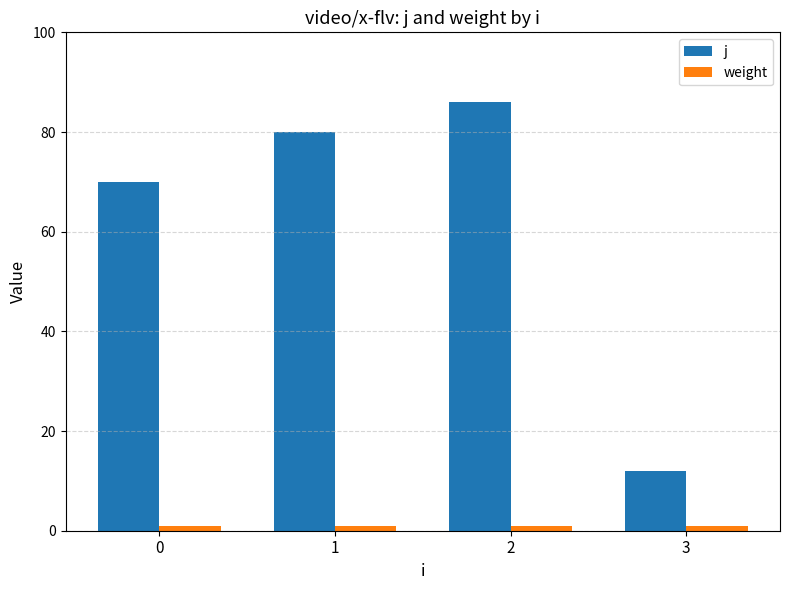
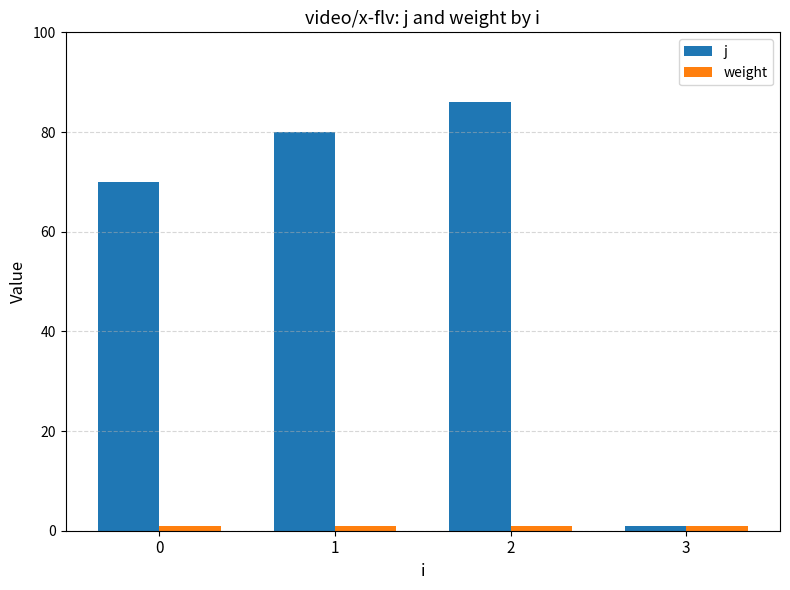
j, 3: 12 -> 1
